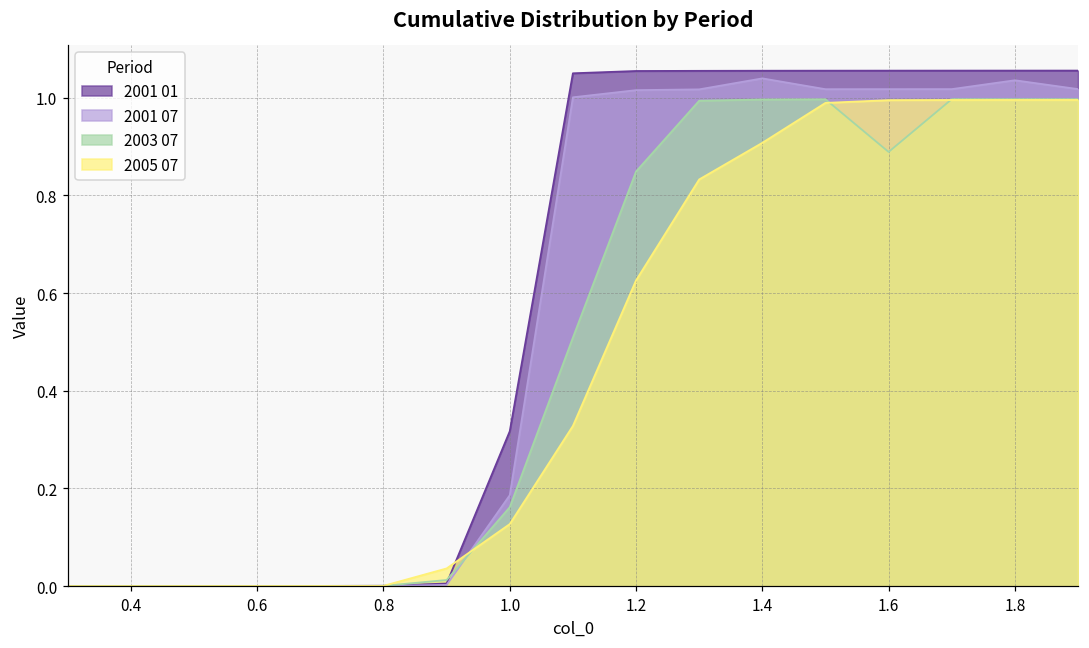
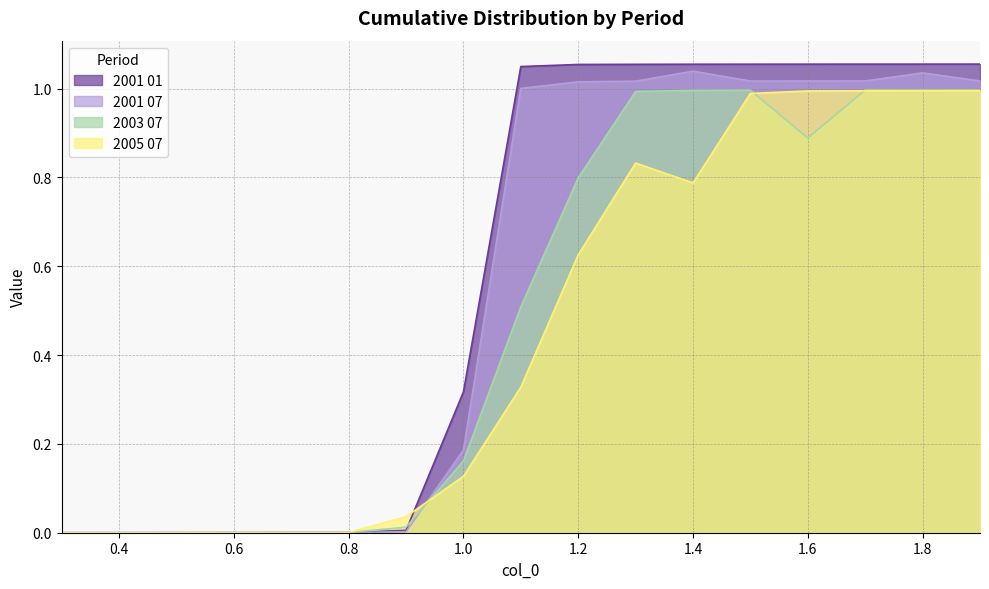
2003 07, 1.2: 0.85 -> 0.80
2005 07, 1.4: 0.91 -> 0.79
